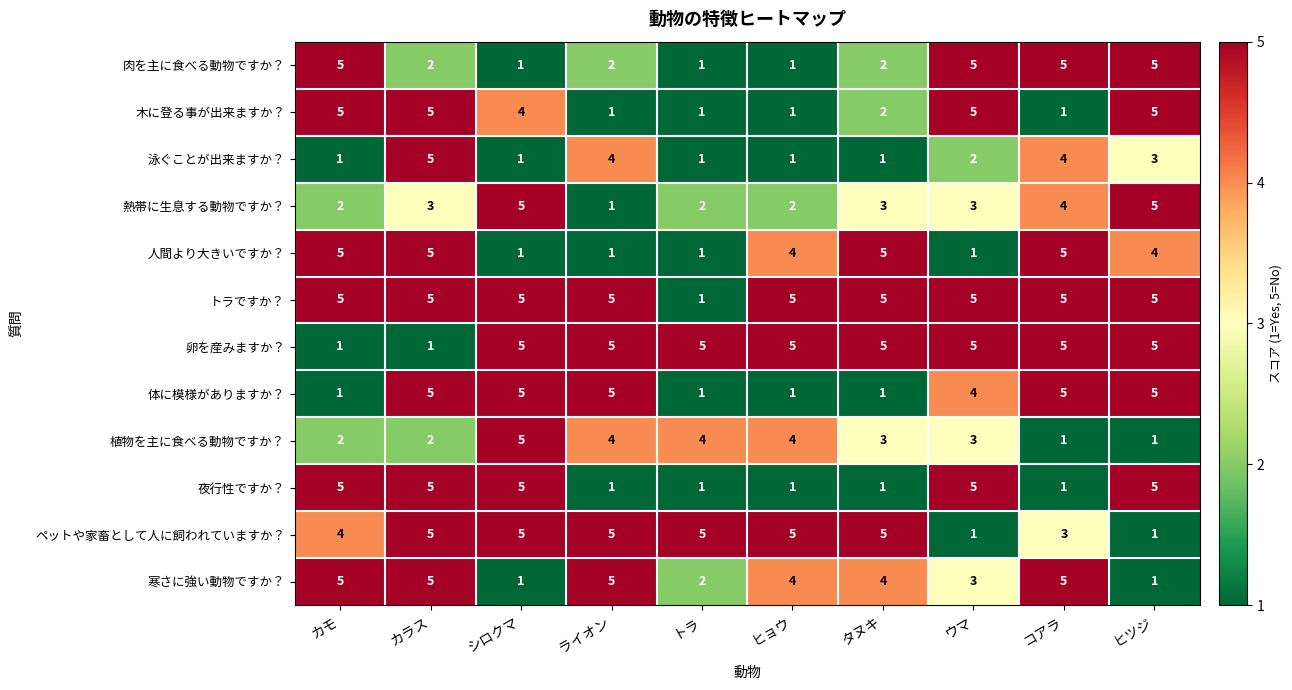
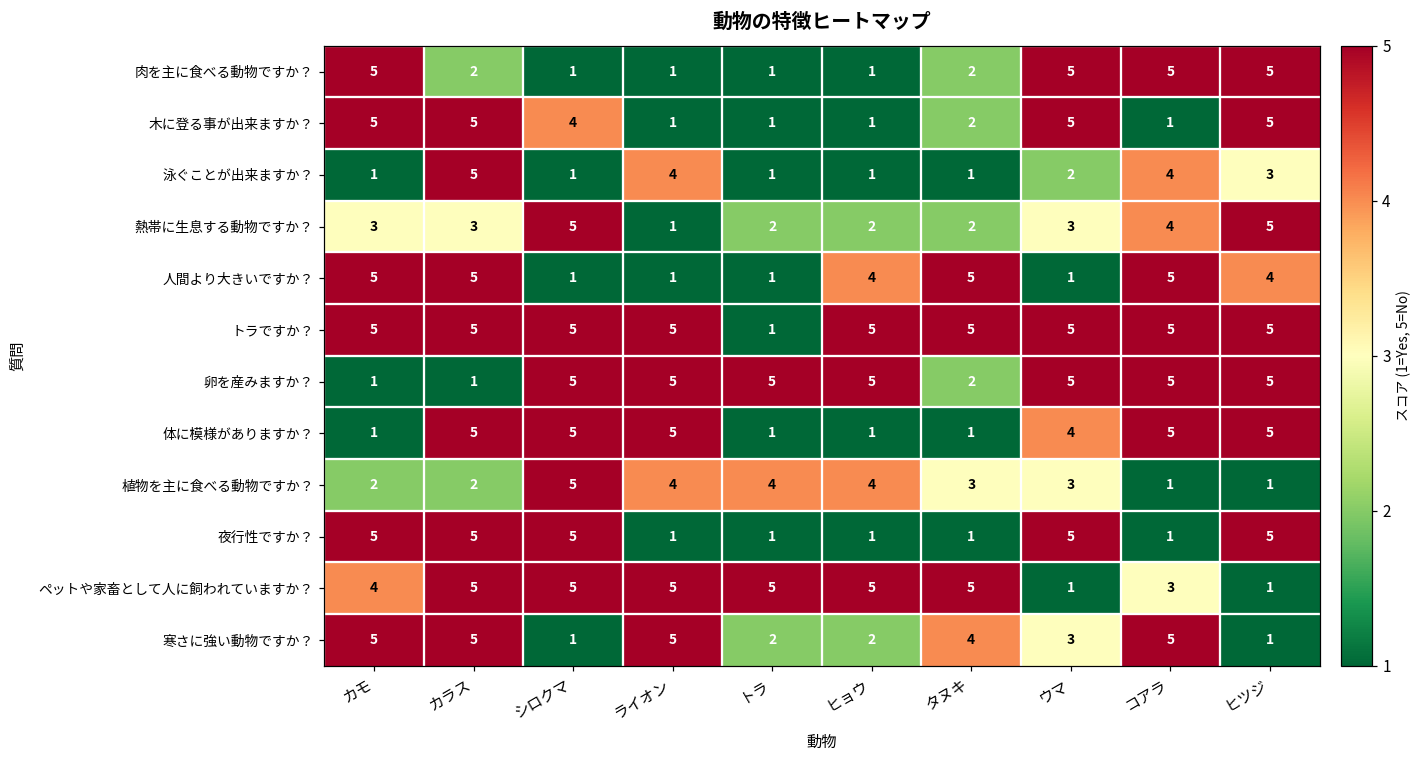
肉を主に食べる動物ですか？, ライオン: 2 -> 1
熱帯に生息する動物ですか？, カモ: 2 -> 3
熱帯に生息する動物ですか？, タヌキ: 3 -> 2
卵を産みますか？, タヌキ: 5 -> 2
寒さに強い動物ですか？, ヒョウ: 4 -> 2
